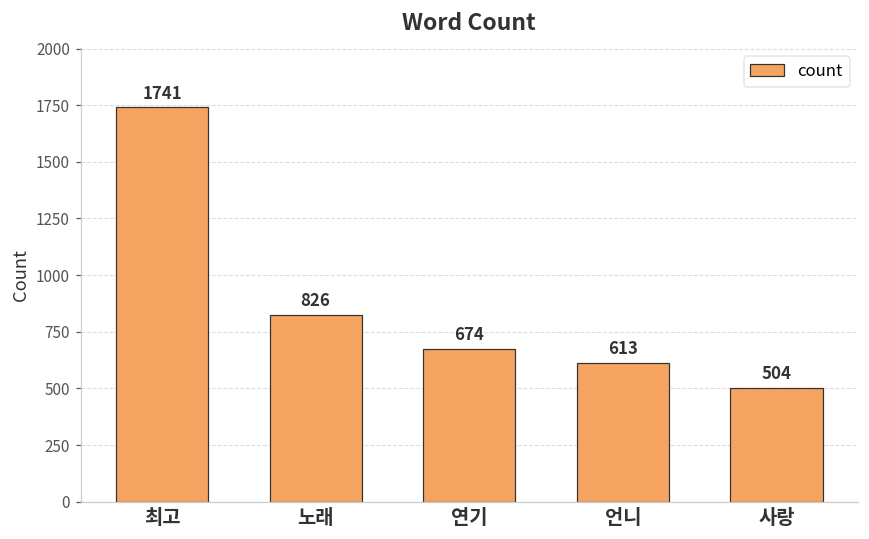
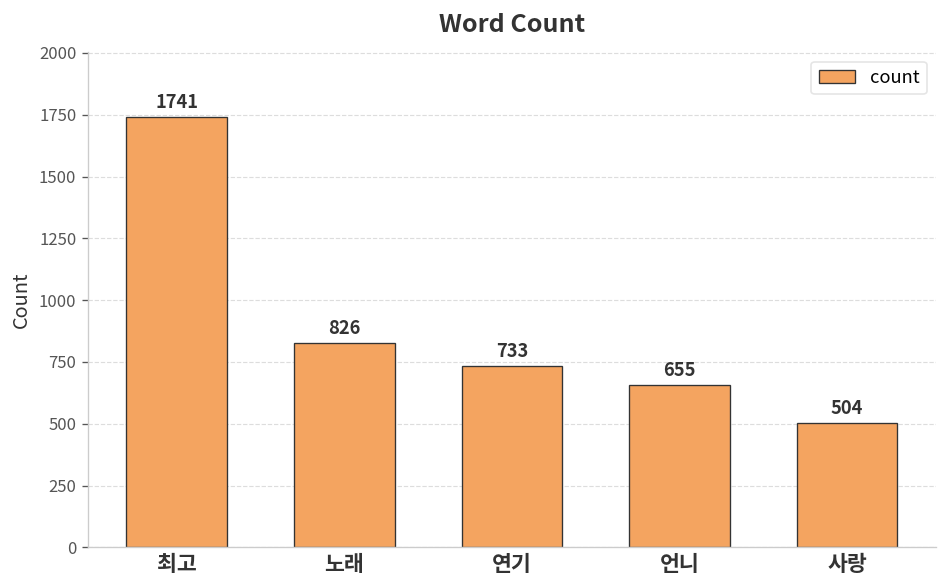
연기: 674 -> 733
언니: 613 -> 655
